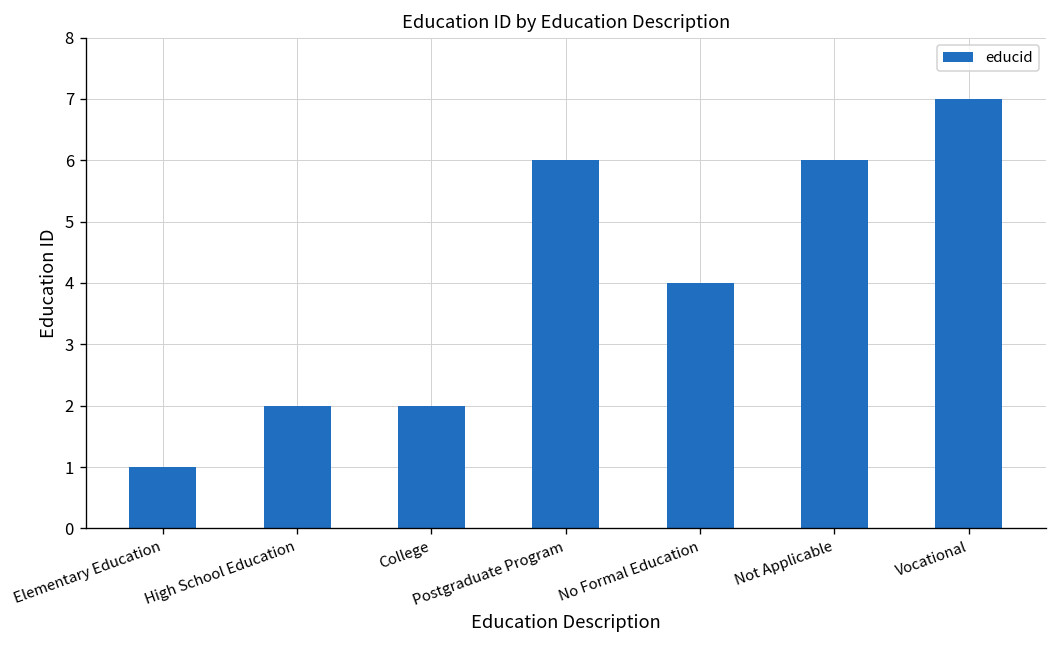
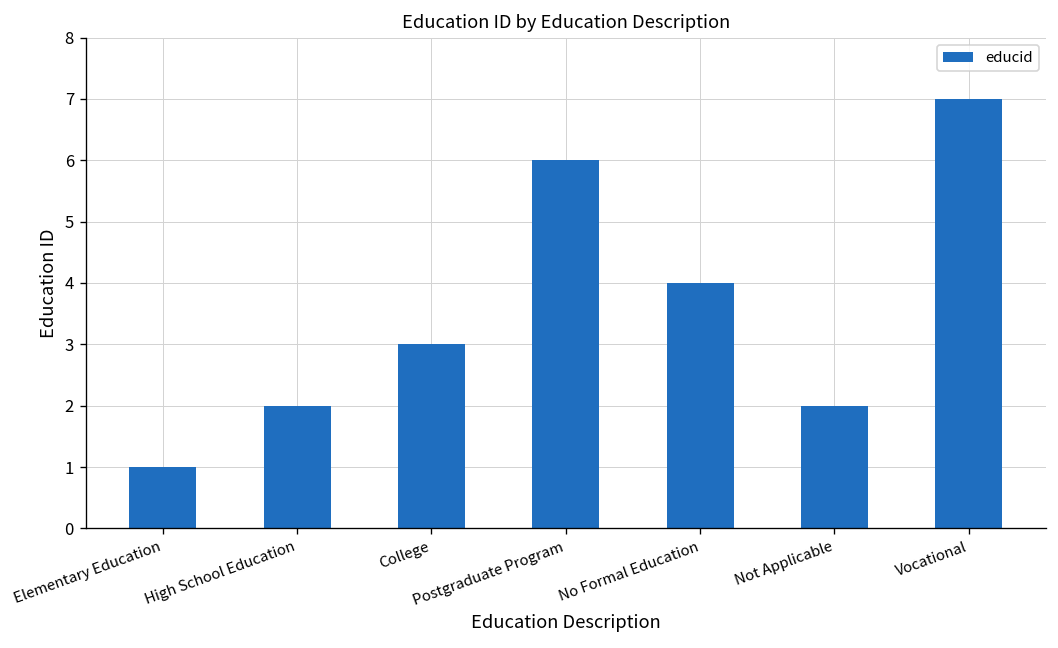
College: 2 -> 3
Not Applicable: 6 -> 2
